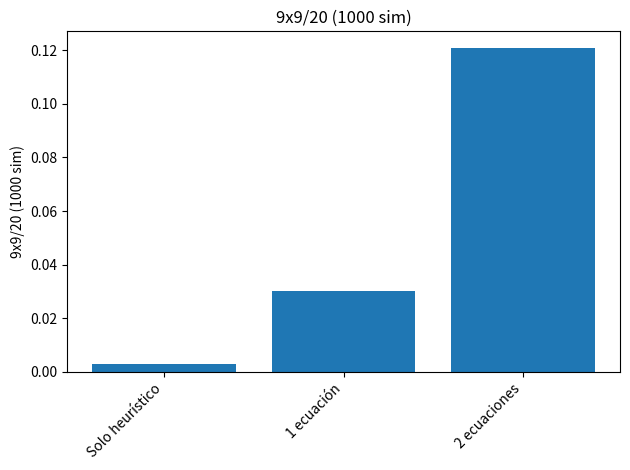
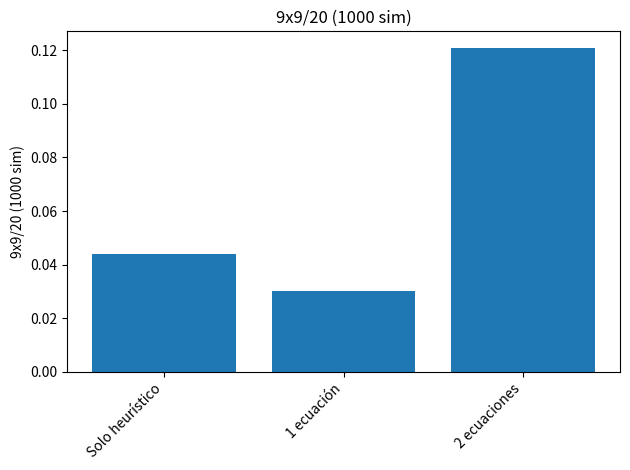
Solo heurístico: 0.003 -> 0.044
